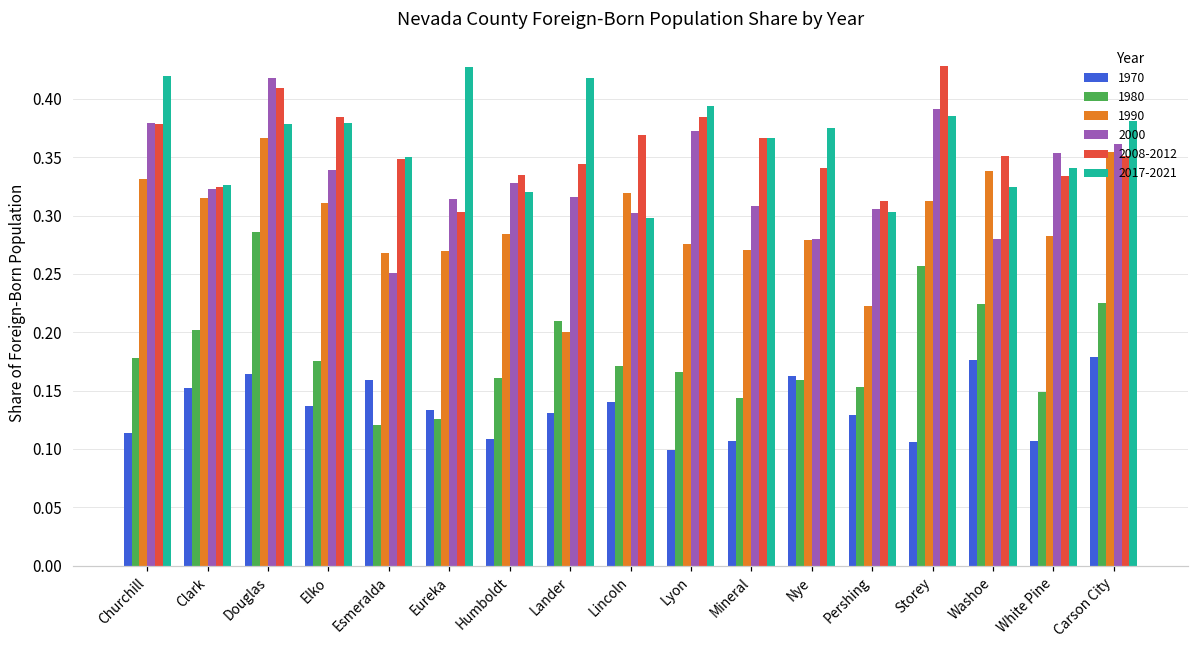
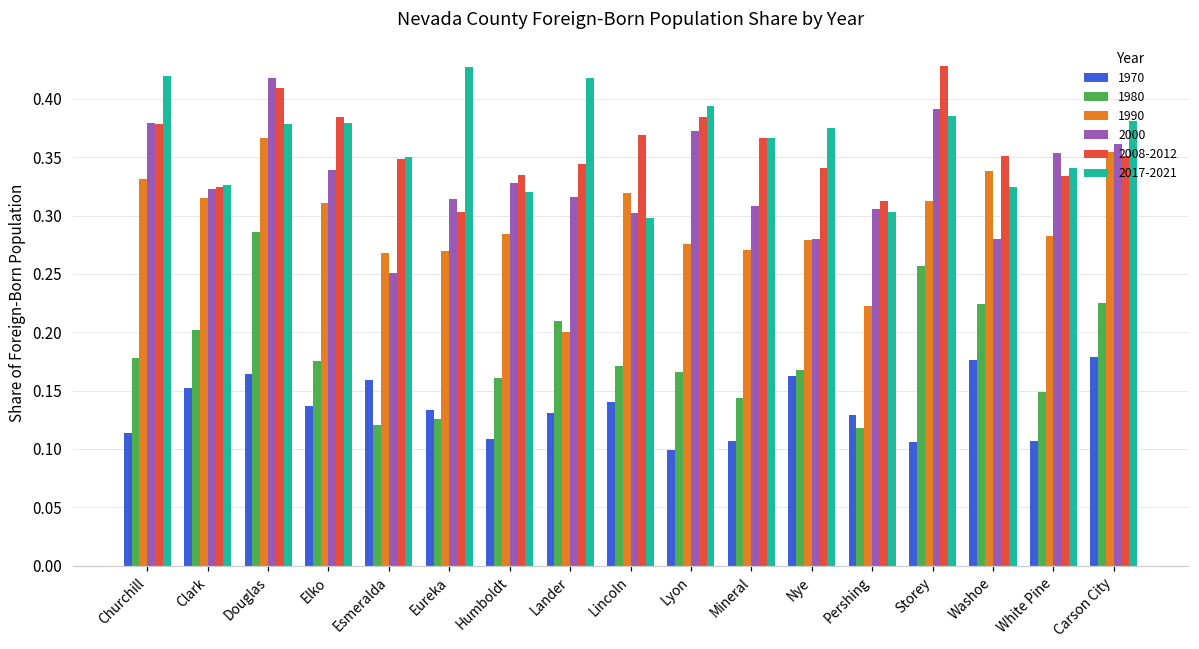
1980, Nye: 0.159 -> 0.167
1980, Pershing: 0.153 -> 0.118
